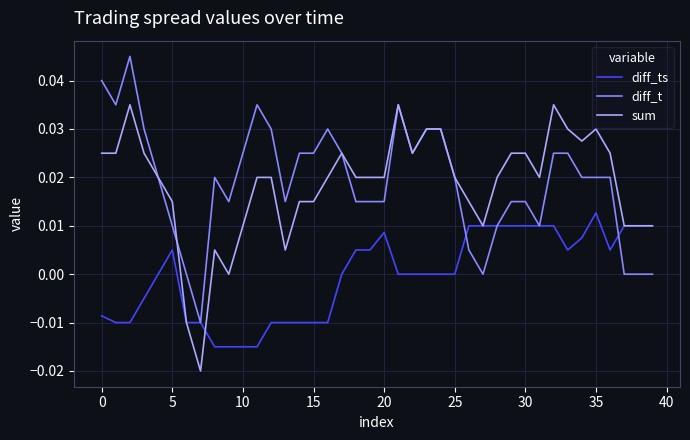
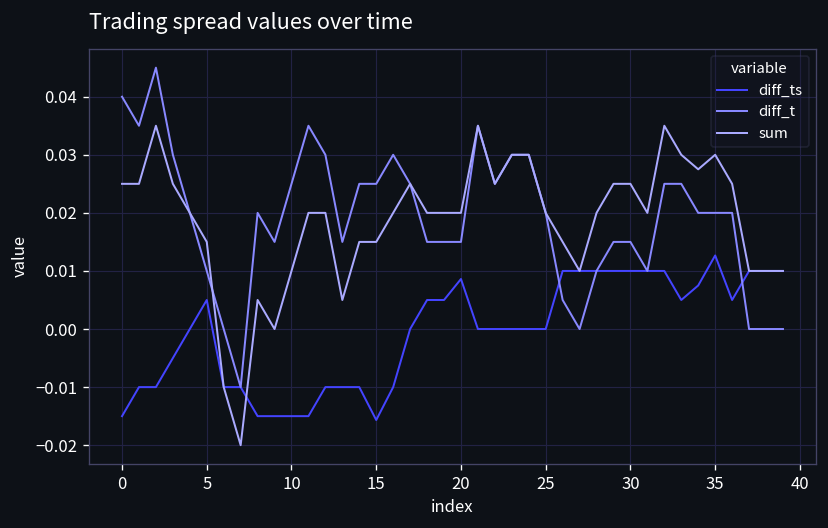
diff_ts, 0: -0.009 -> -0.015
diff_ts, 15: -0.010 -> -0.016
